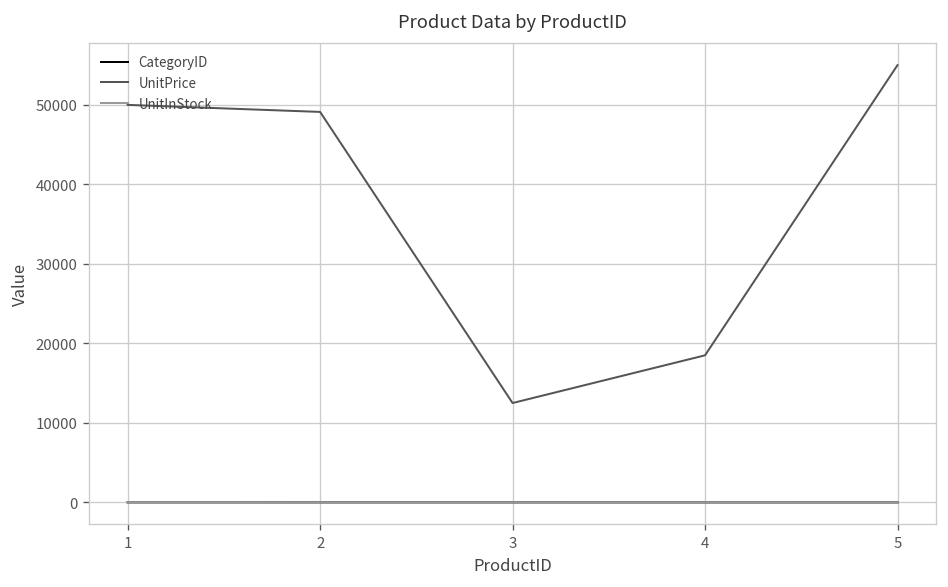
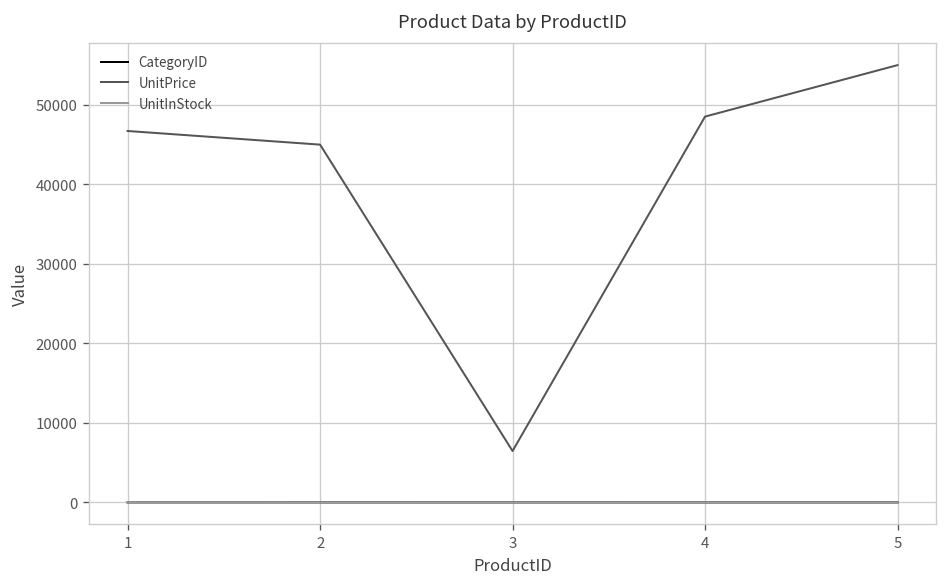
UnitPrice, 1: 50000 -> 47000
UnitPrice, 2: 49000 -> 45000
UnitPrice, 3: 13000 -> 6000
UnitPrice, 4: 19000 -> 49000
